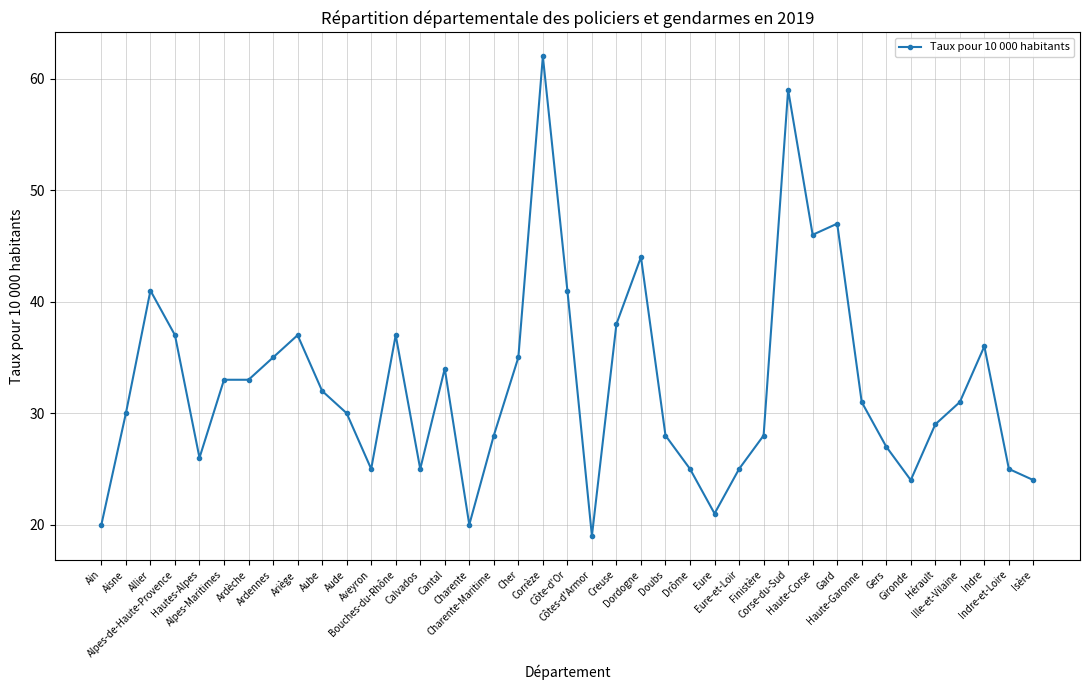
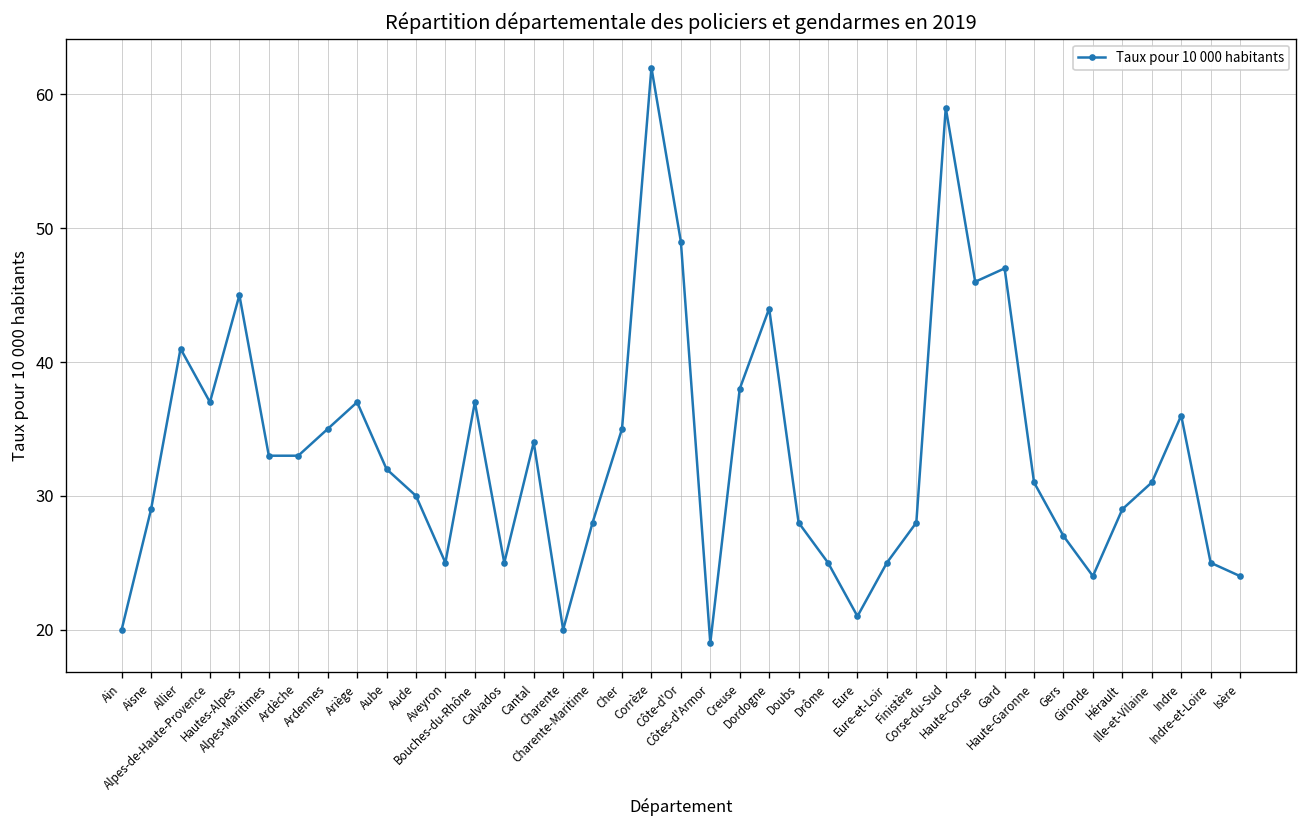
Aisne: 30 -> 29
Hautes-Alpes: 26 -> 45
Côte-d'Or: 41 -> 49
